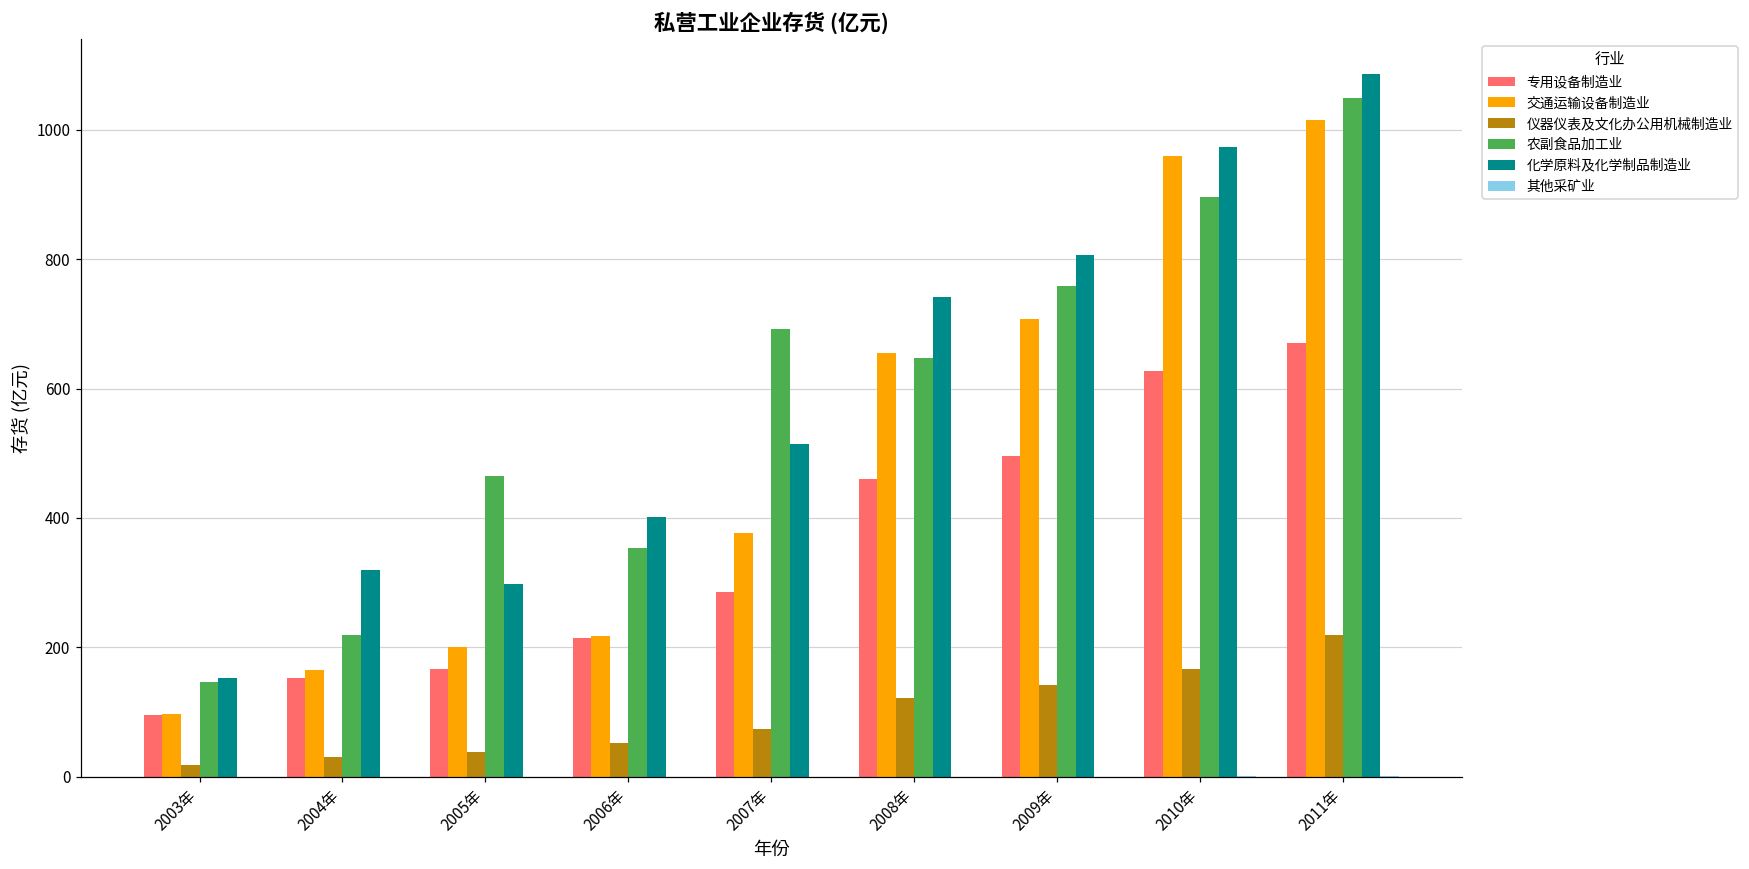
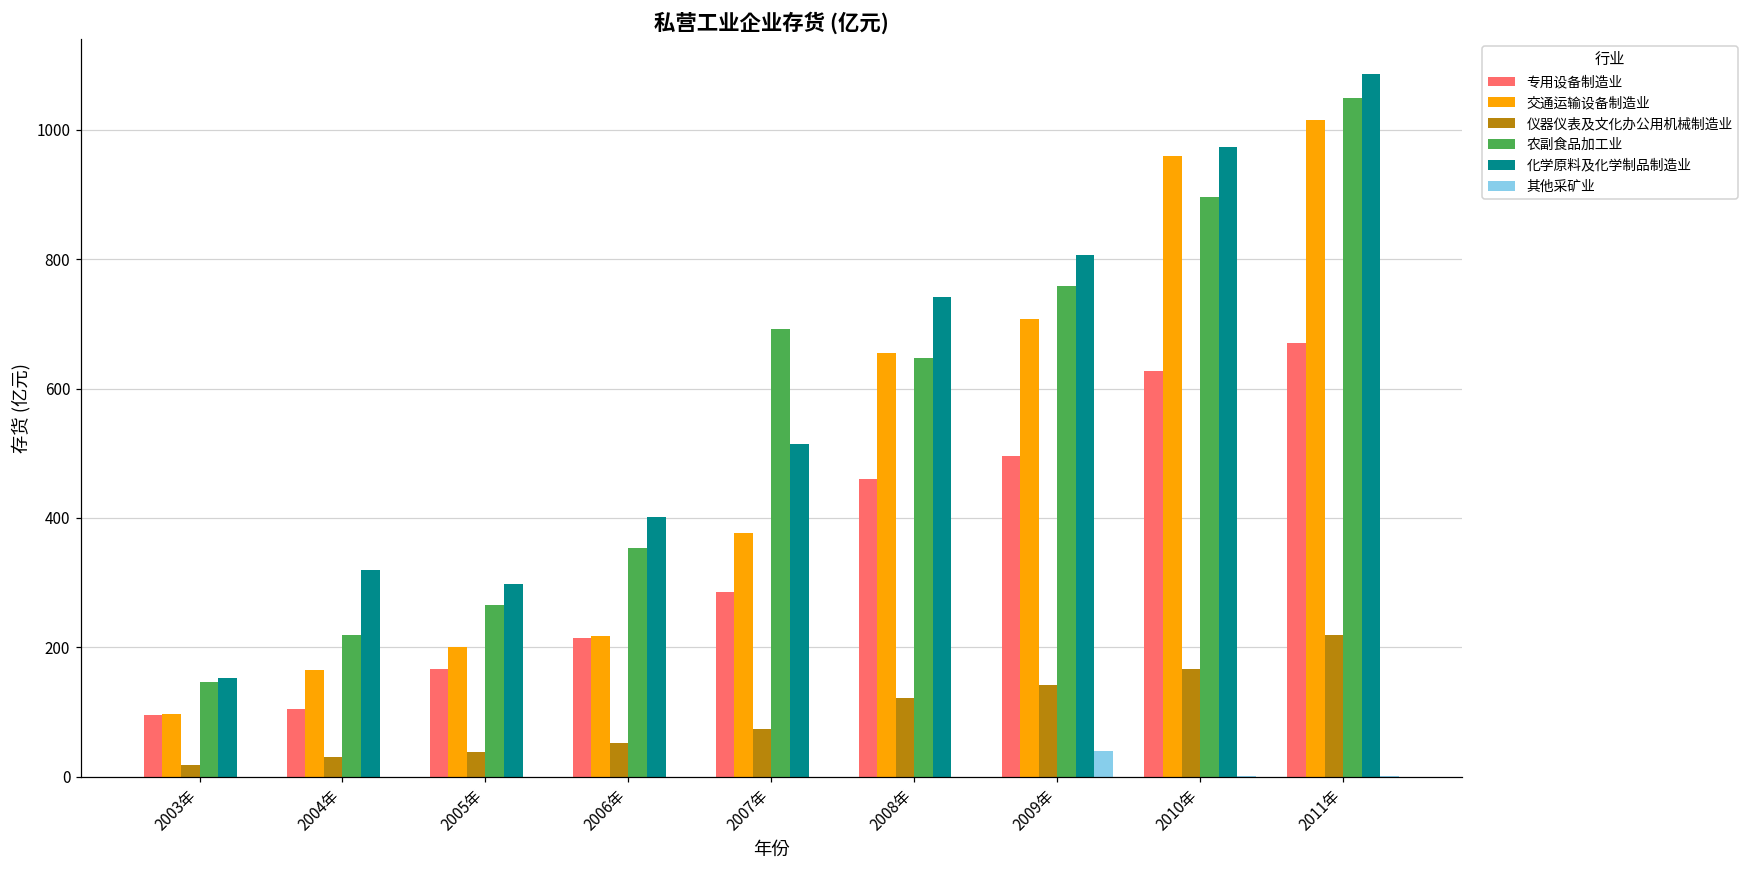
专用设备制造业, 2004年: 150 -> 100
农副食品加工业, 2005年: 470 -> 260
其他采矿业, 2009年: 0 -> 40
